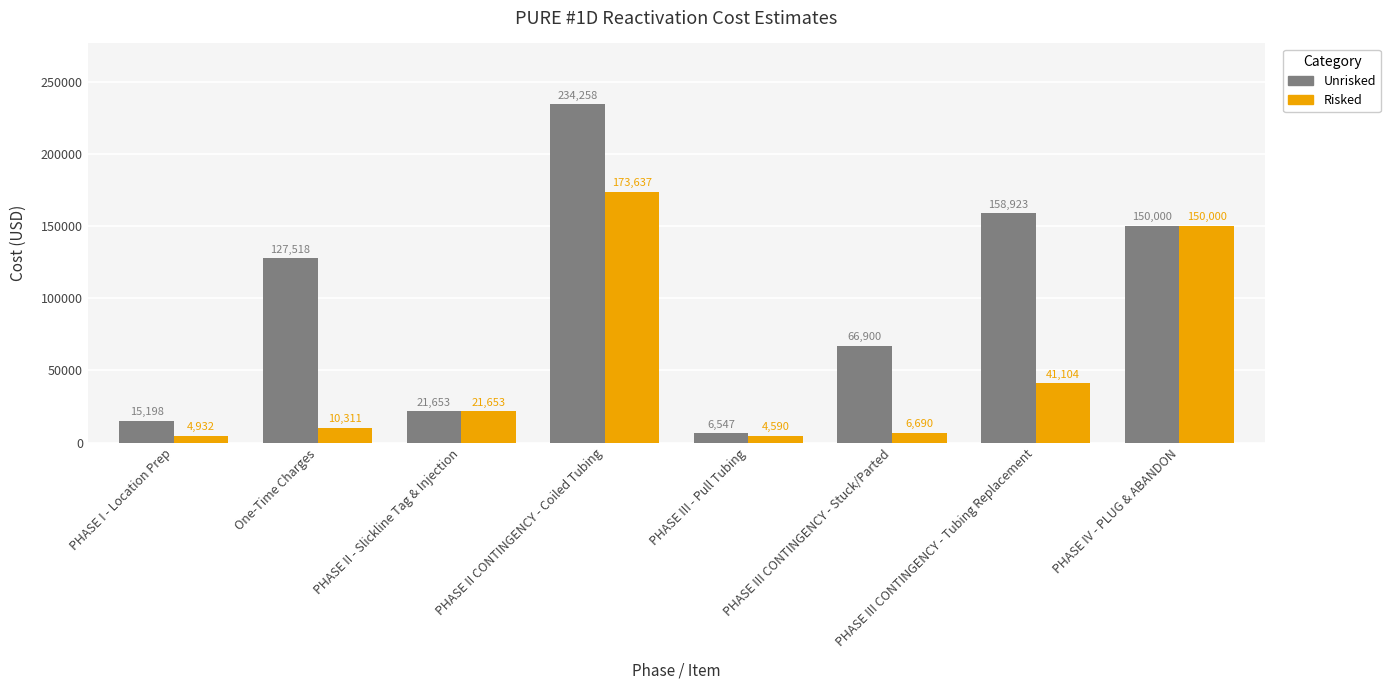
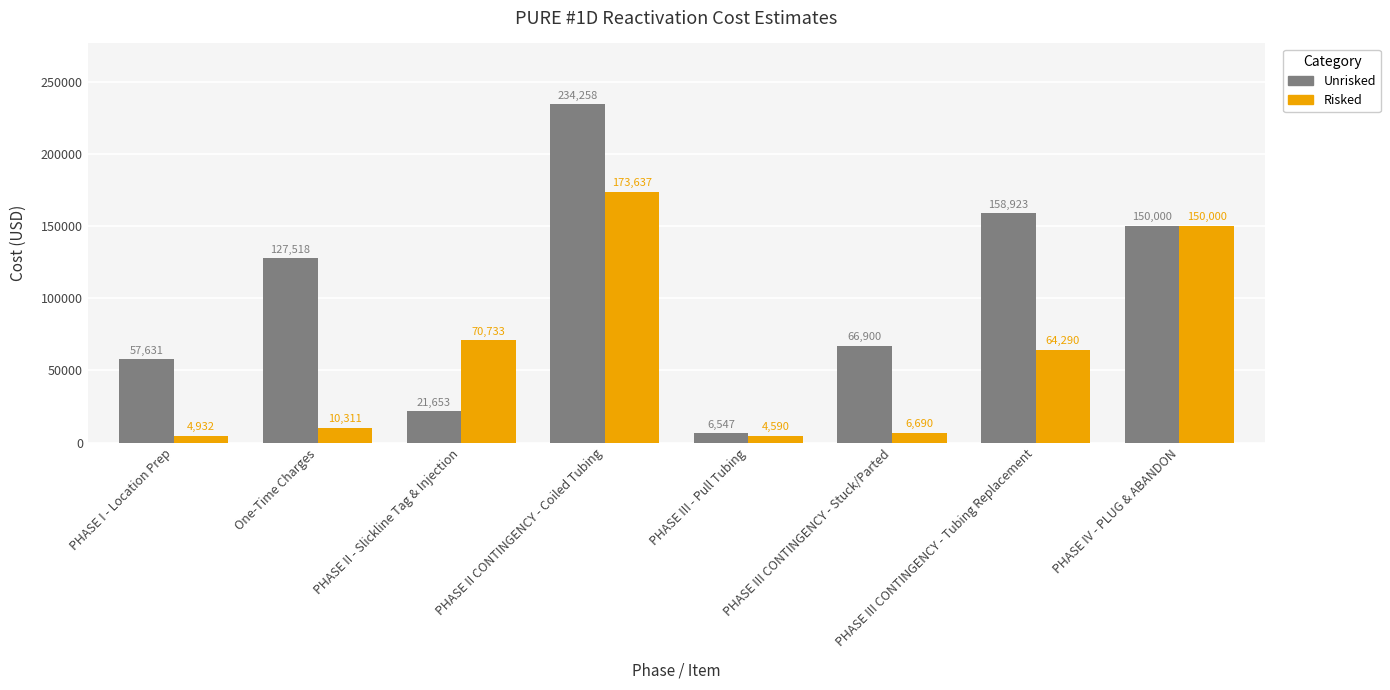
Unrisked, PHASE I - Location Prep: 15,198 -> 57,631
Risked, PHASE II - Slickline Tag & Injection: 21,653 -> 70,733
Risked, PHASE III CONTINGENCY - Tubing Replacement: 41,104 -> 64,290
